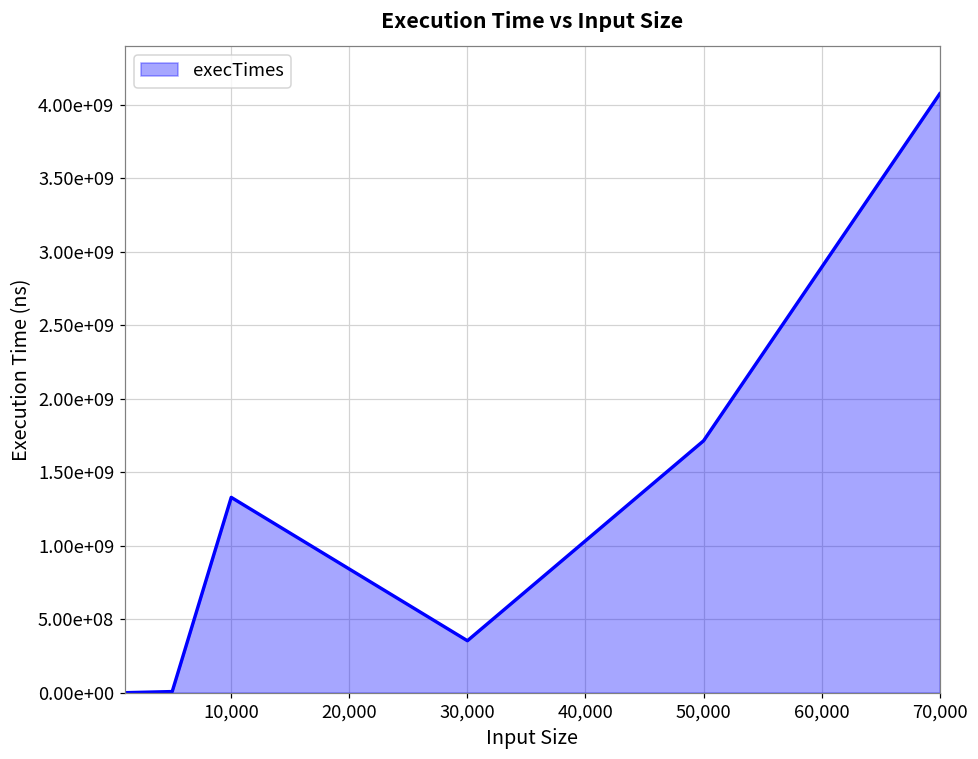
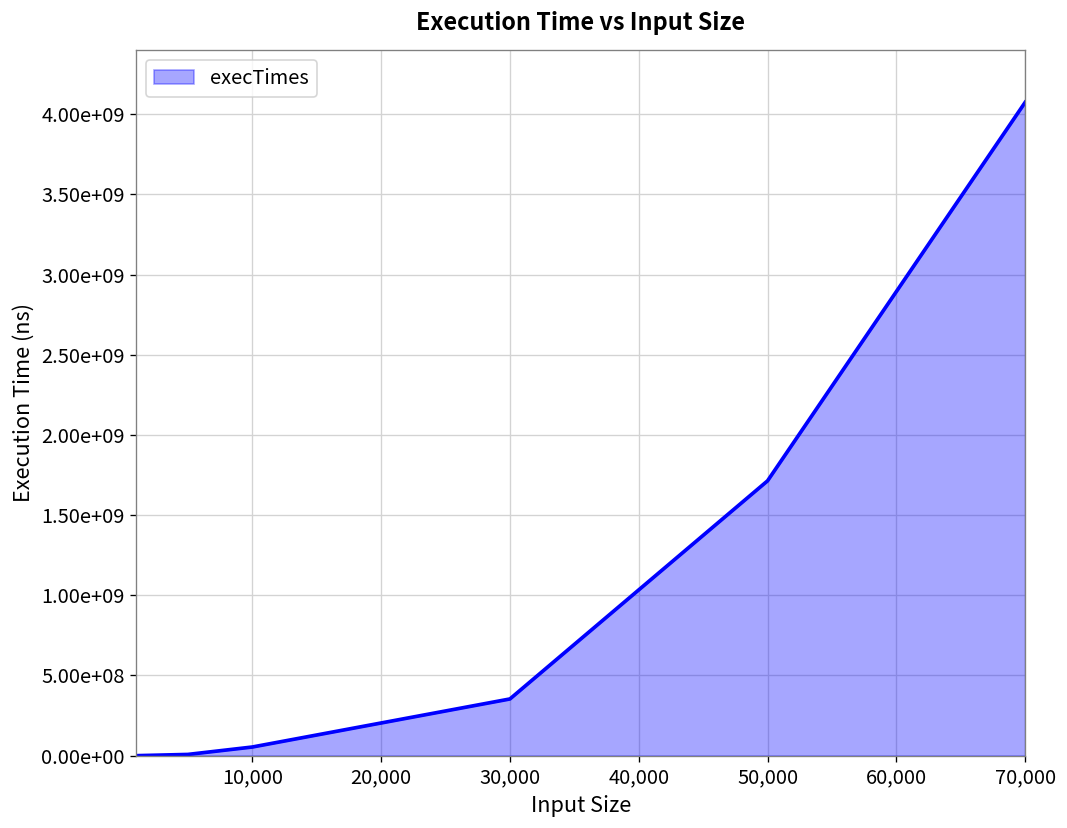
10,000: 1330000000 -> 50000000
